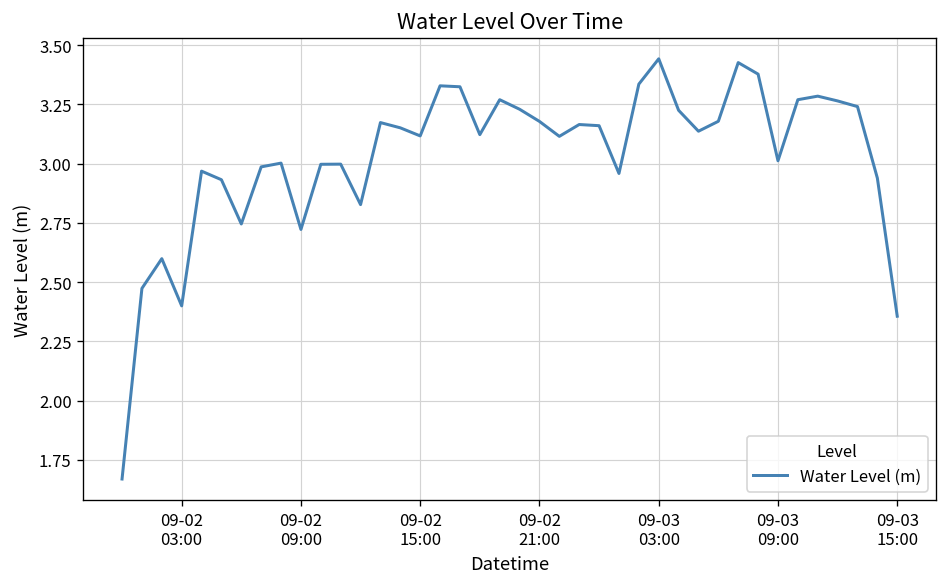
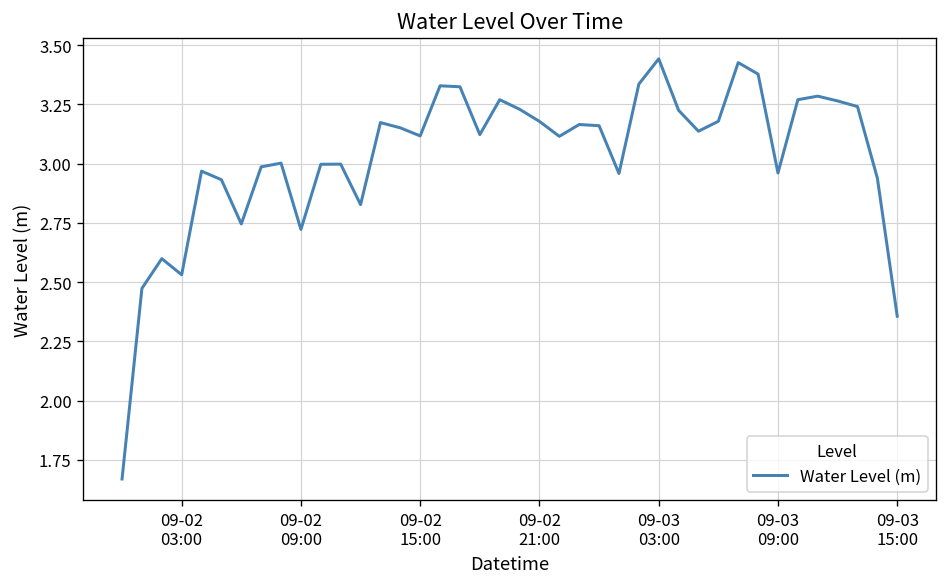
09-02 03:00: 2.40 -> 2.53
09-03 09:00: 3.01 -> 2.96
